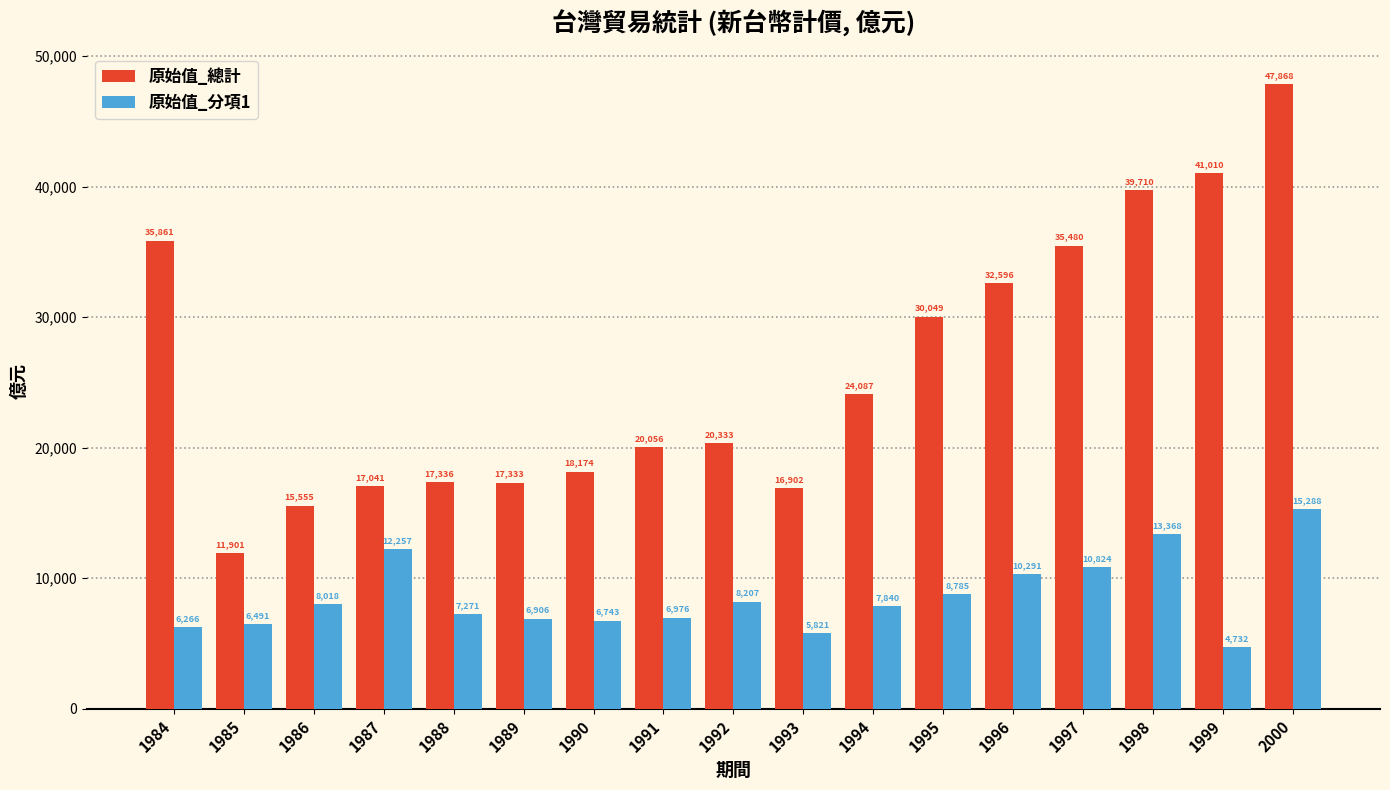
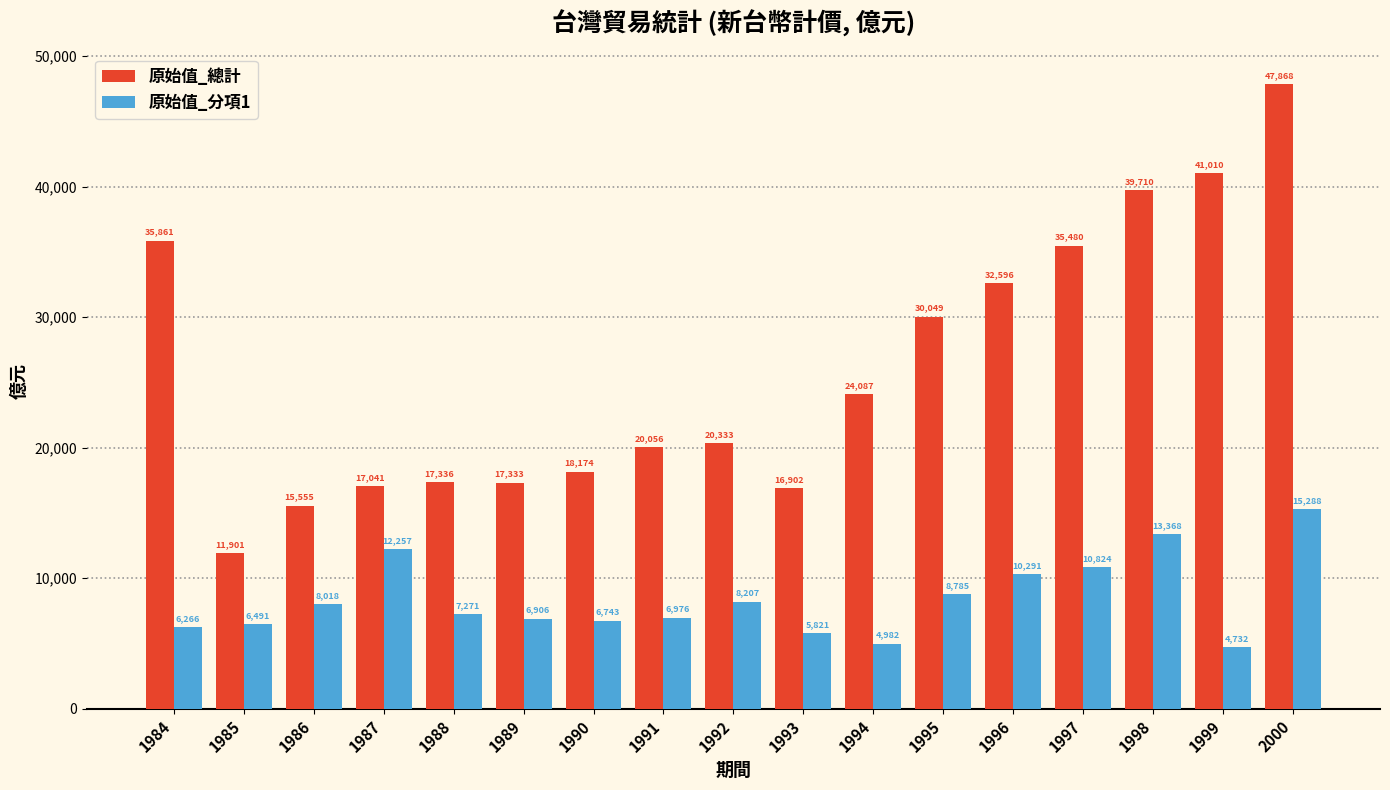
原始值_分項1, 1994: 7,840 -> 4,982
